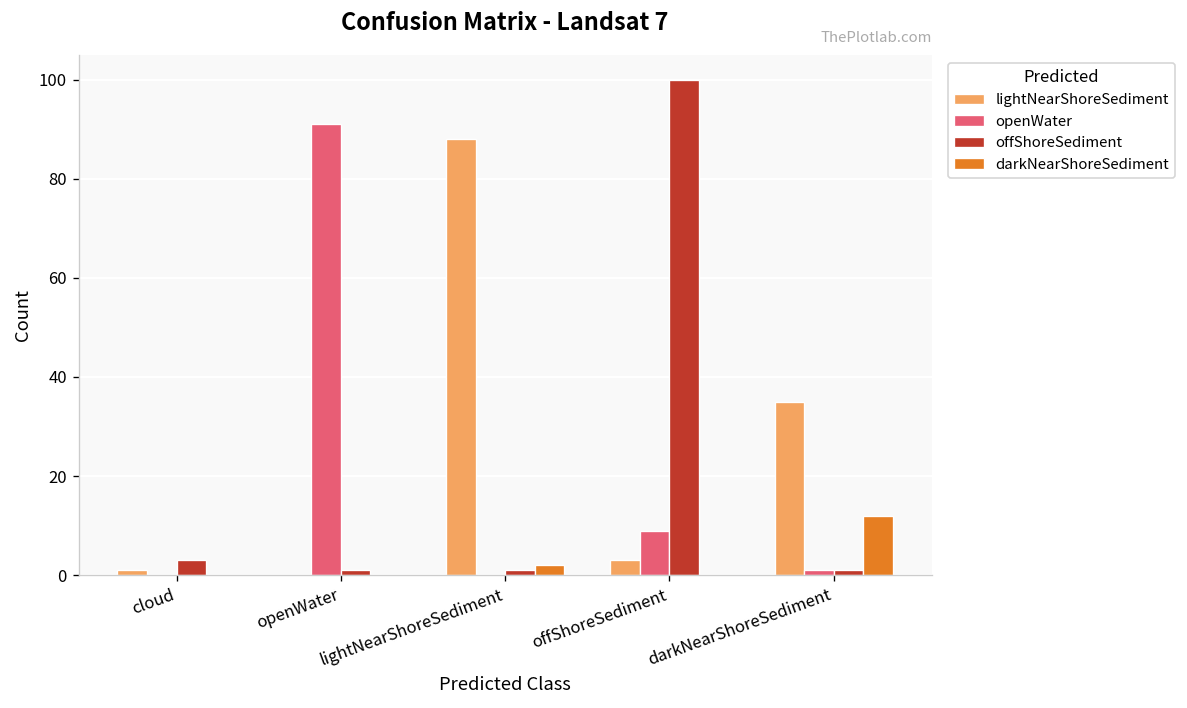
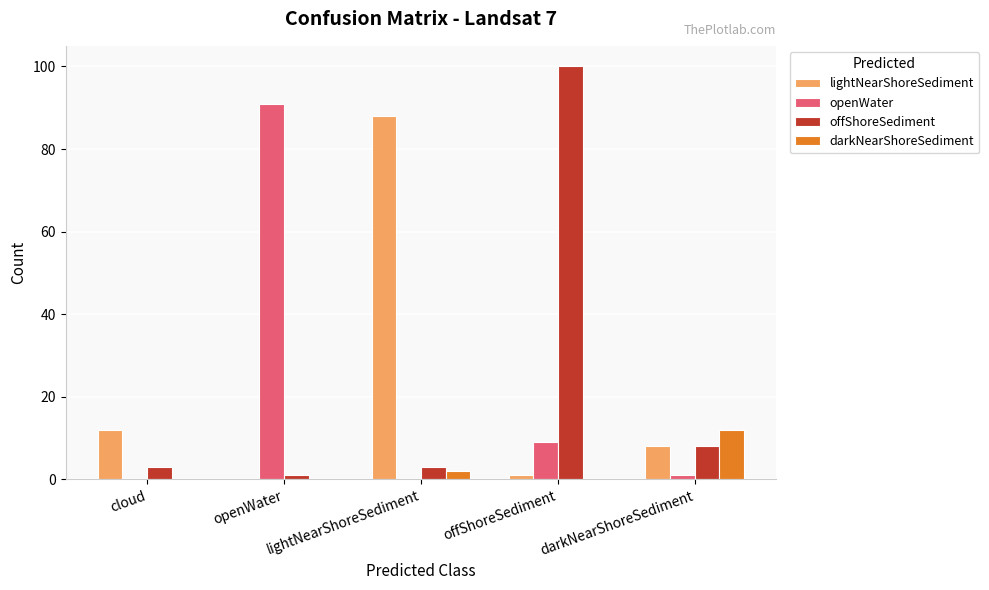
lightNearShoreSediment, cloud: 1 -> 12
offShoreSediment, lightNearShoreSediment: 1 -> 3
lightNearShoreSediment, offShoreSediment: 3 -> 1
lightNearShoreSediment, darkNearShoreSediment: 35 -> 8
offShoreSediment, darkNearShoreSediment: 1 -> 8
